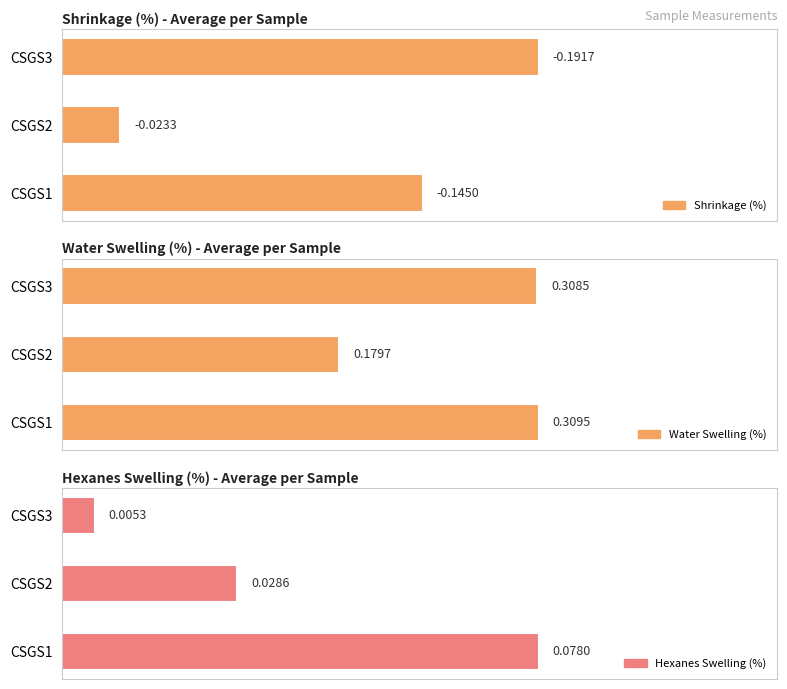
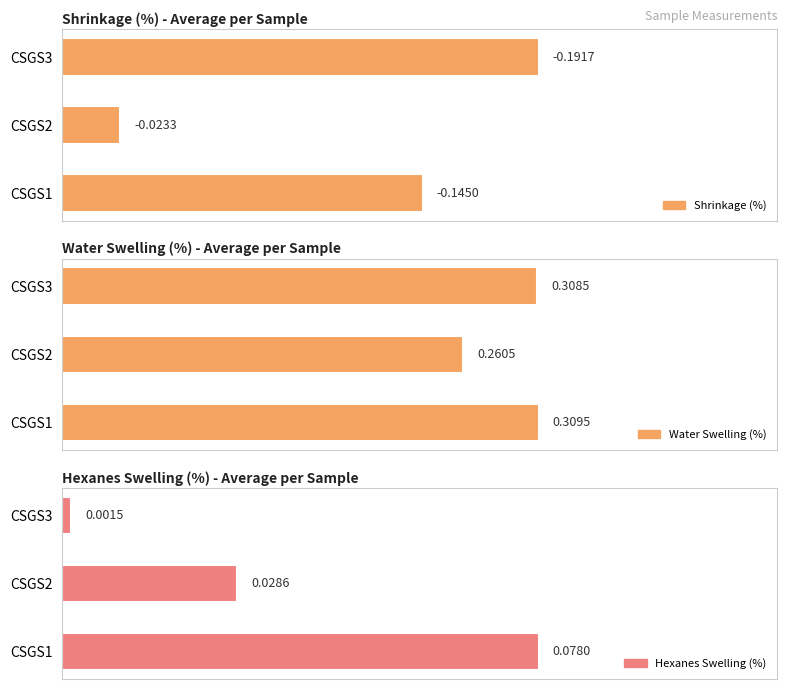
Water Swelling (%) - Average per Sample, CSGS2: 0.1797 -> 0.2605
Hexanes Swelling (%) - Average per Sample, CSGS3: 0.0053 -> 0.0015
